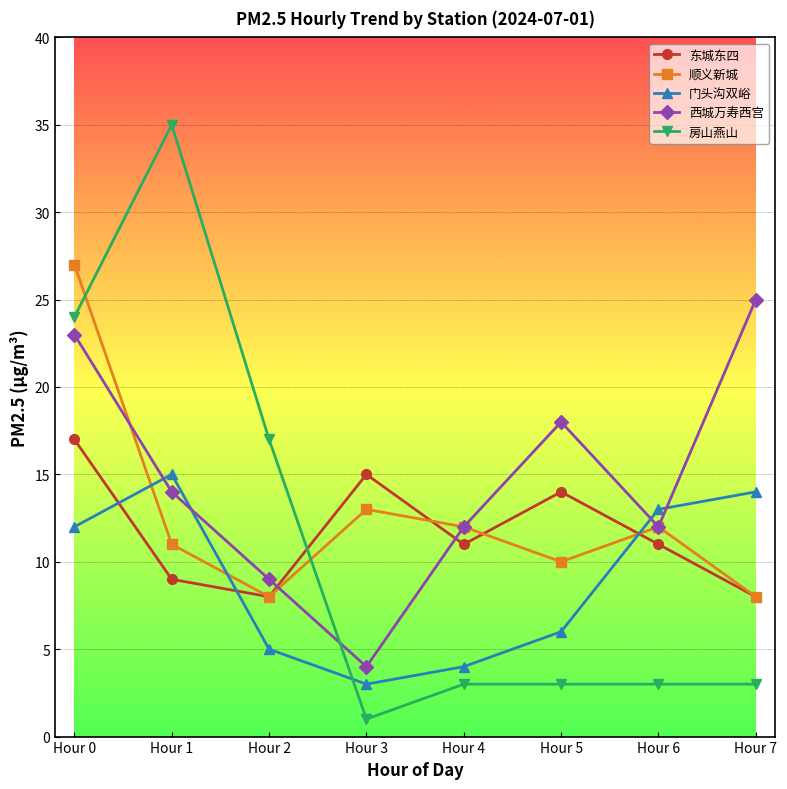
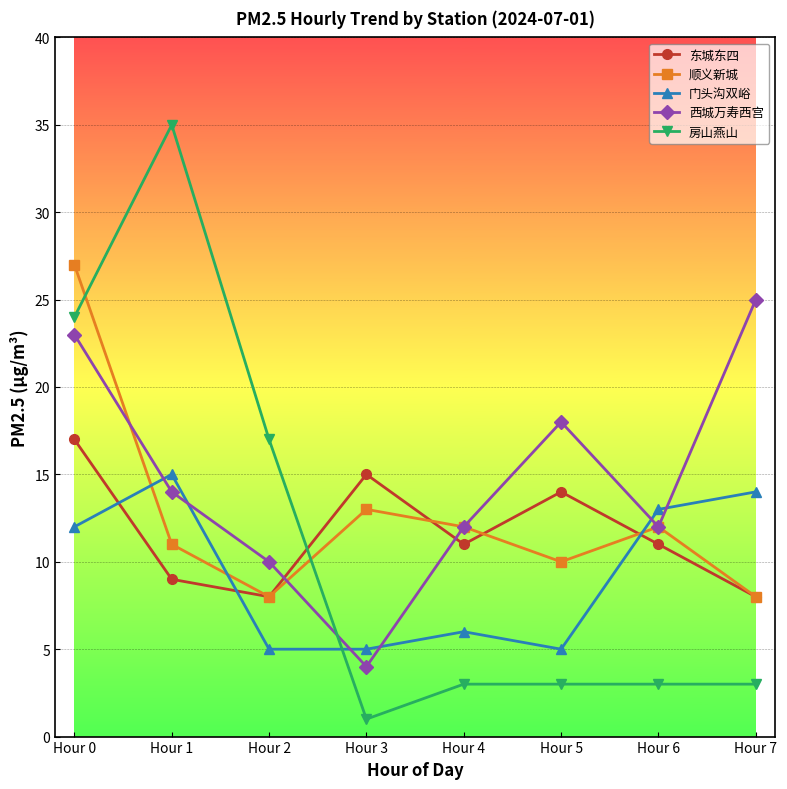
西城万寿西宫, Hour 2: 9 -> 10
门头沟双峪, Hour 3: 3 -> 5
门头沟双峪, Hour 4: 4 -> 6
门头沟双峪, Hour 5: 6 -> 5
